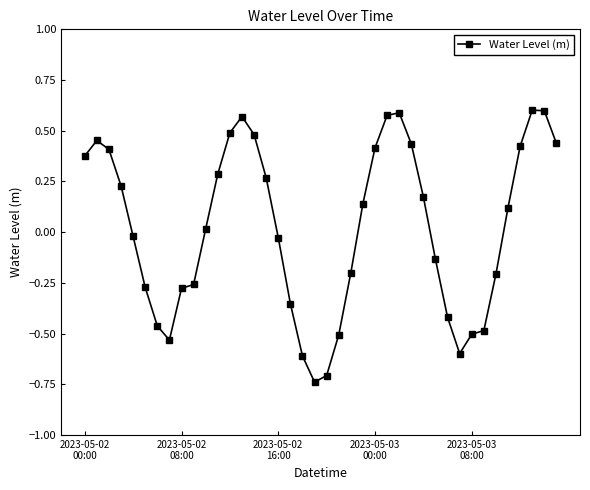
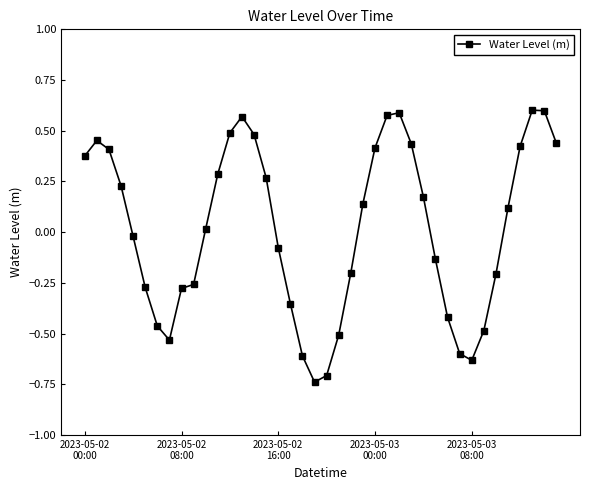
2023-05-02 16:00: -0.03 -> -0.08
2023-05-03 08:00: -0.50 -> -0.63
